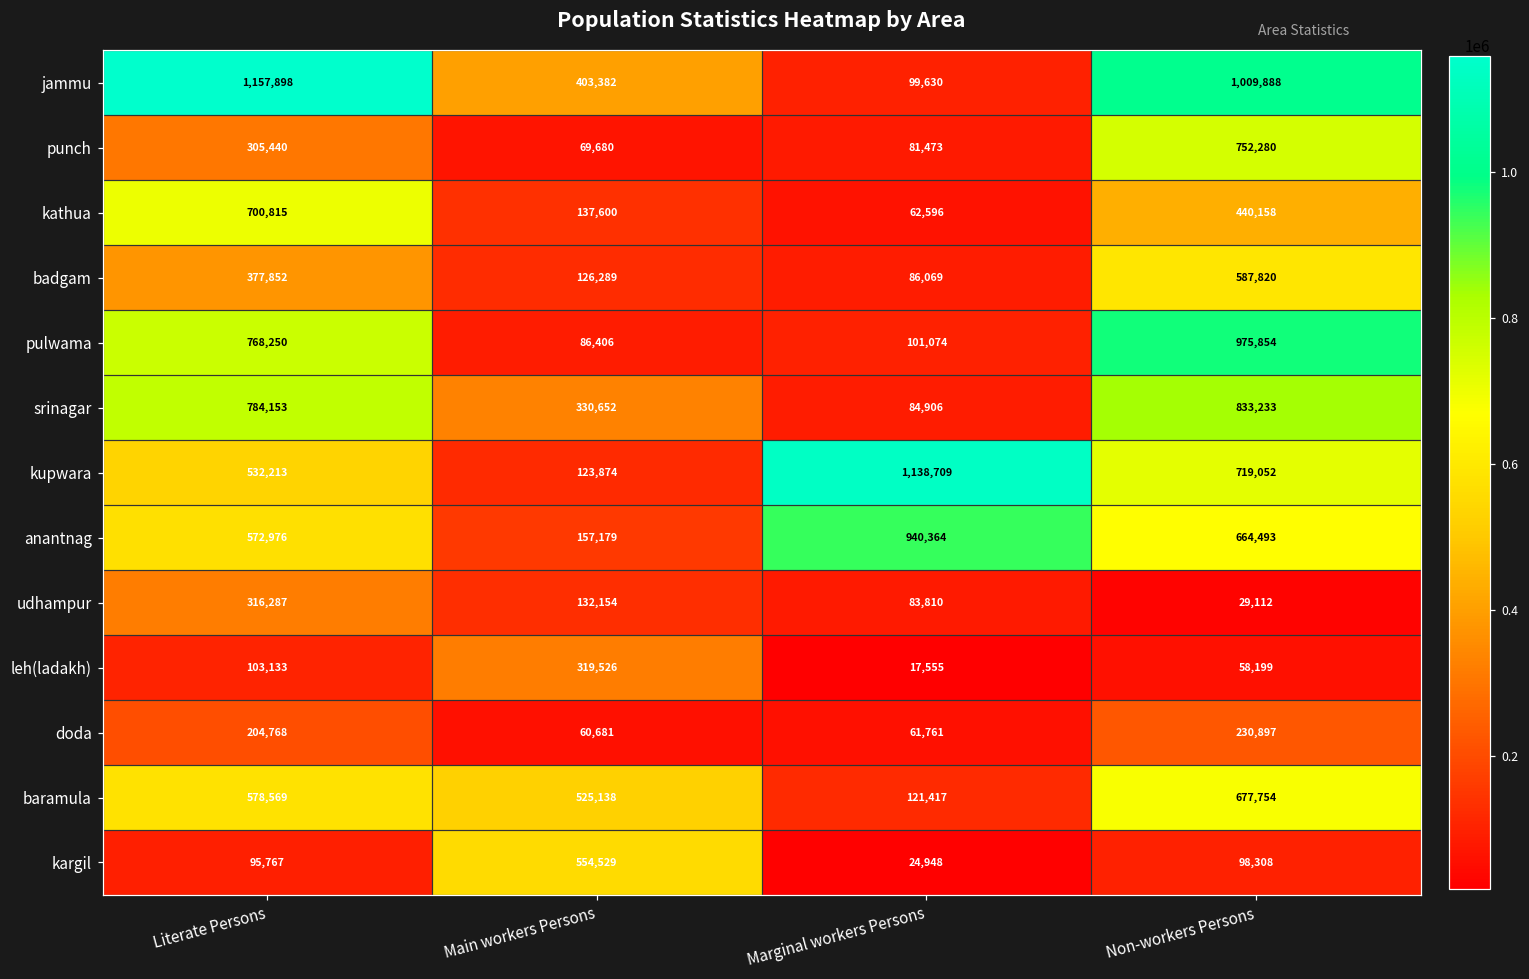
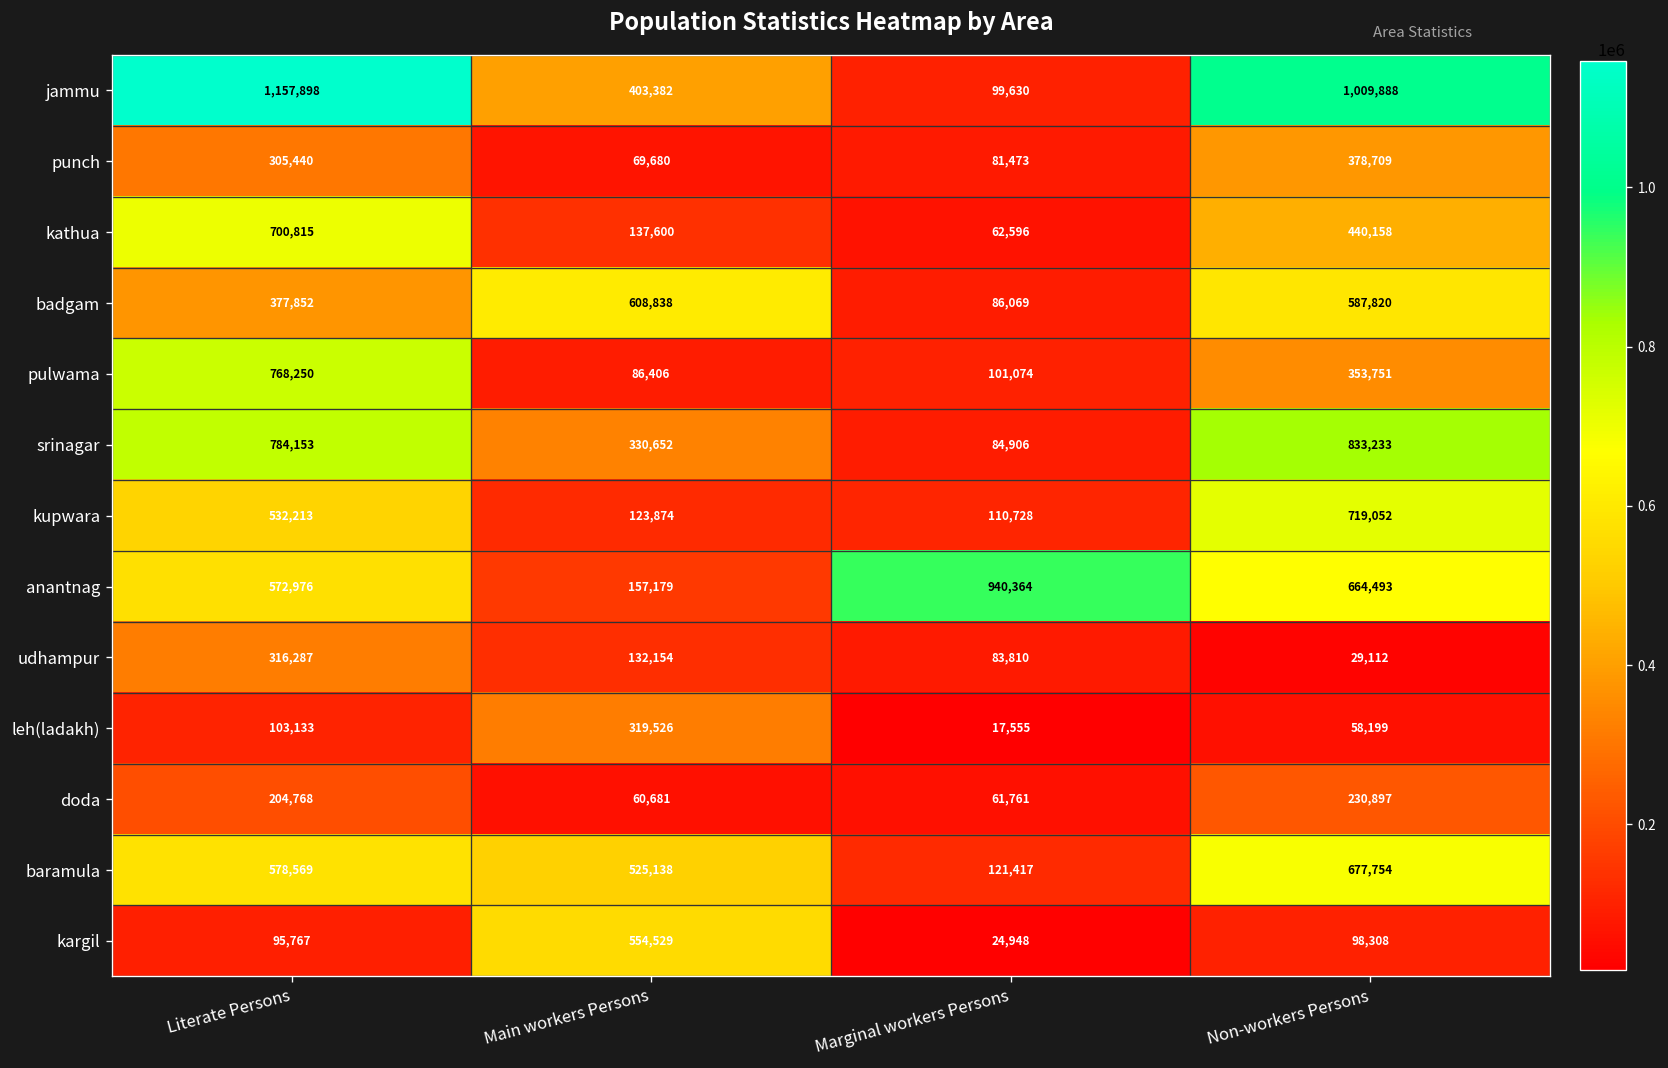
punch, Non-workers Persons: 752,280 -> 378,709
badgam, Main workers Persons: 126,289 -> 608,838
pulwama, Non-workers Persons: 975,854 -> 353,751
kupwara, Marginal workers Persons: 1,138,709 -> 110,728
